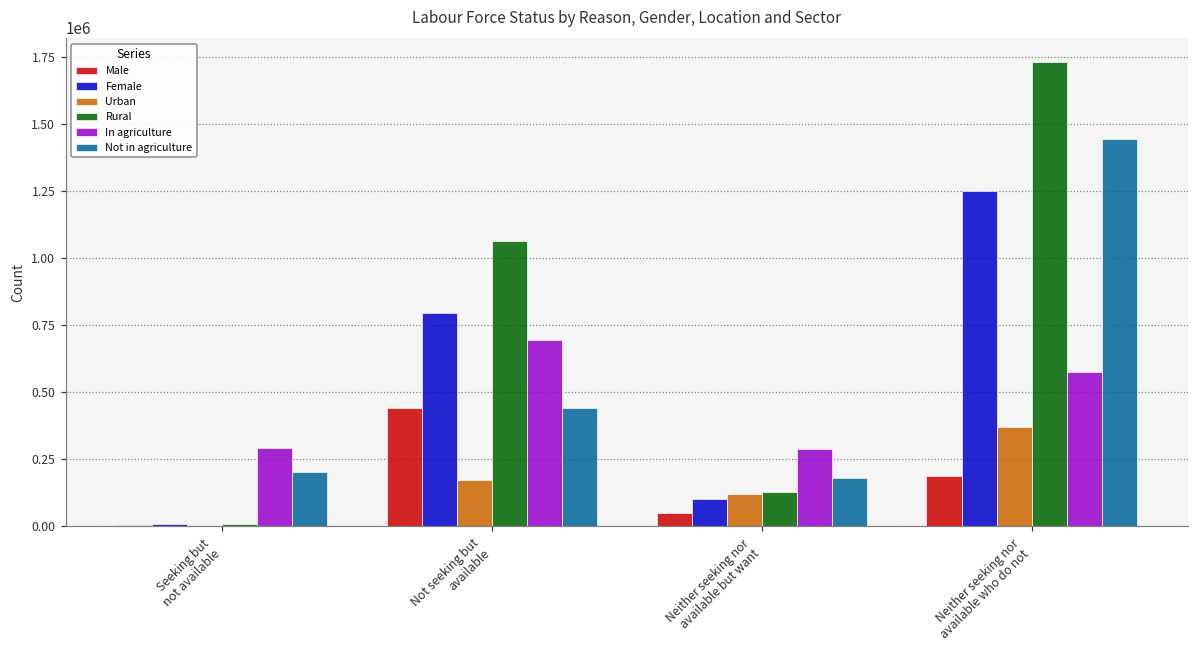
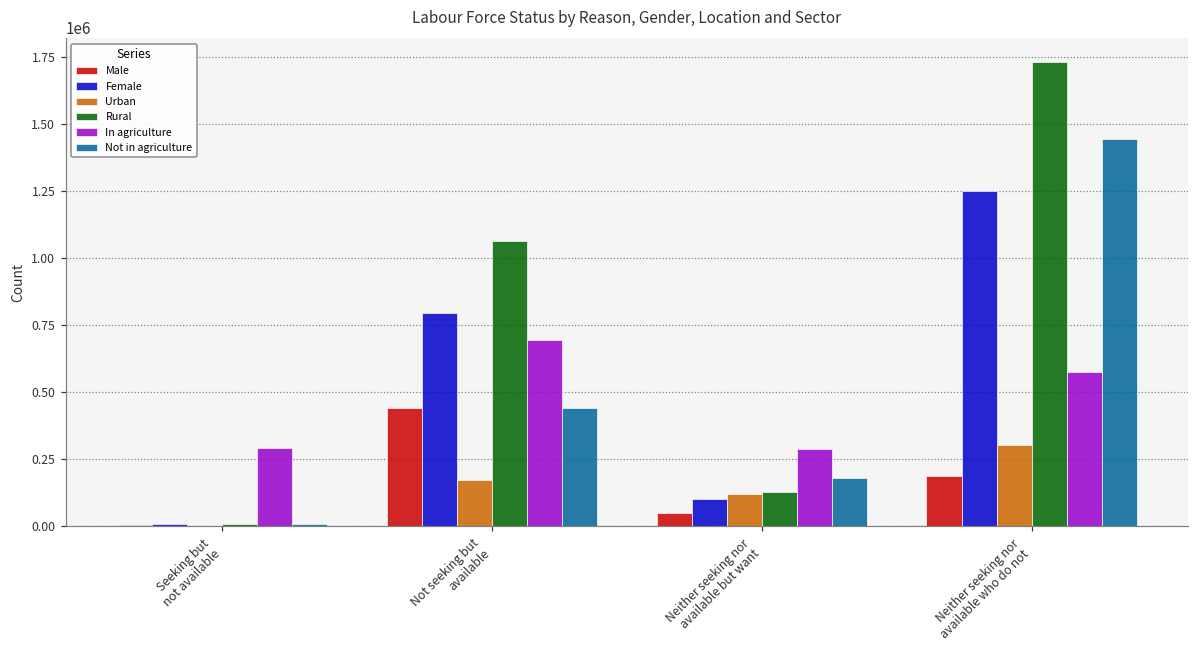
Not in agriculture, Seeking but not available: 200000 -> 10000
Urban, Neither seeking nor available who do not: 370000 -> 300000
